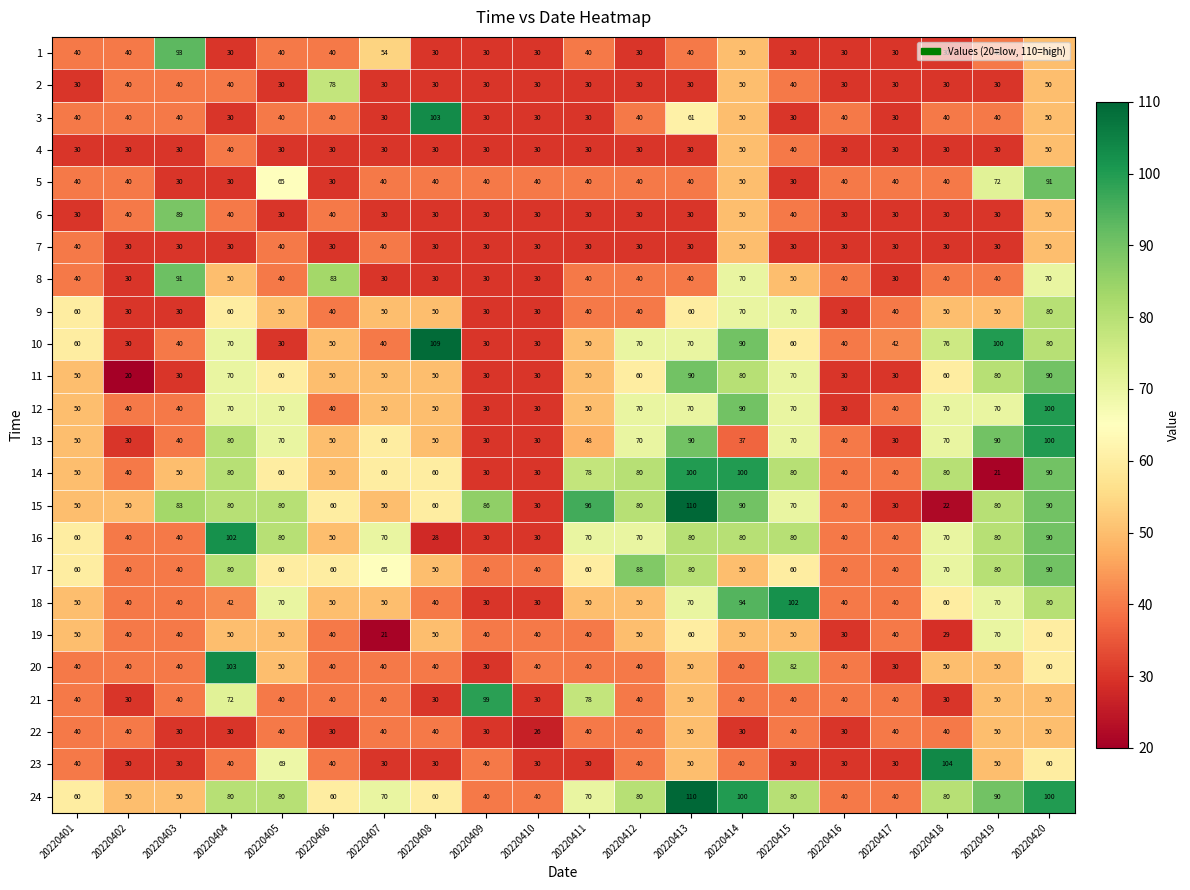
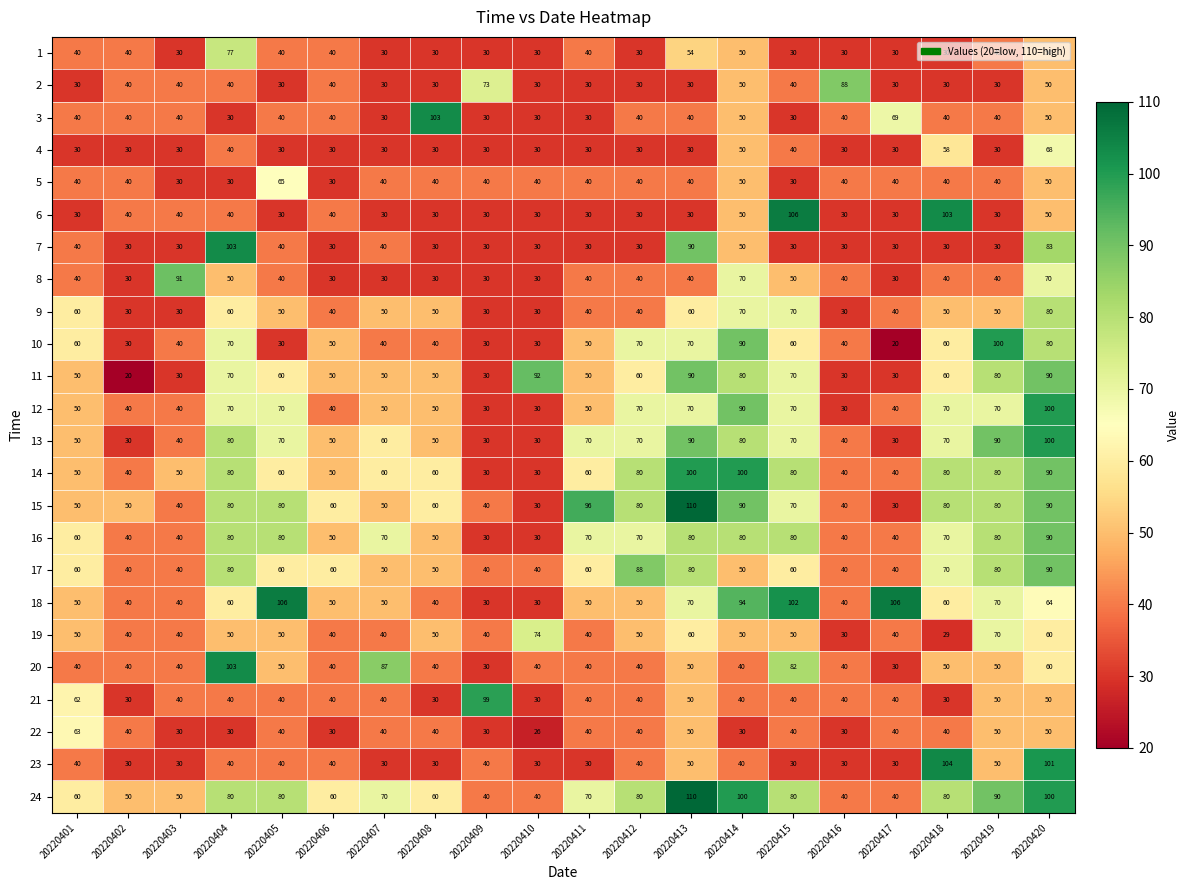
1, 20220403: 93 -> 30
1, 20220404: 30 -> 77
1, 20220407: 54 -> 30
1, 20220413: 40 -> 54
2, 20220406: 78 -> 40
2, 20220409: 30 -> 73
2, 20220416: 30 -> 88
3, 20220413: 61 -> 40
3, 20220417: 30 -> 69
4, 20220418: 30 -> 58
4, 20220420: 50 -> 68
5, 20220419: 72 -> 40
5, 20220420: 91 -> 50
6, 20220403: 89 -> 40
6, 20220415: 40 -> 106
6, 20220418: 30 -> 103
7, 20220404: 30 -> 103
7, 20220413: 30 -> 90
7, 20220420: 50 -> 83
8, 20220406: 83 -> 30
10, 20220408: 109 -> 40
10, 20220417: 42 -> 20
10, 20220418: 76 -> 60
11, 20220410: 30 -> 92
13, 20220411: 48 -> 70
13, 20220414: 37 -> 80
14, 20220411: 78 -> 60
14, 20220419: 21 -> 80
15, 20220403: 83 -> 40
15, 20220409: 86 -> 40
15, 20220418: 22 -> 80
16, 20220404: 102 -> 80
16, 20220408: 28 -> 50
17, 20220407: 65 -> 50
18, 20220404: 42 -> 60
18, 20220405: 70 -> 106
18, 20220417: 40 -> 106
18, 20220420: 80 -> 64
19, 20220407: 21 -> 40
19, 20220410: 40 -> 74
20, 20220407: 40 -> 87
21, 20220401: 40 -> 62
21, 20220404: 72 -> 40
21, 20220411: 78 -> 40
22, 20220401: 40 -> 63
23, 20220405: 69 -> 40
23, 20220420: 60 -> 101
